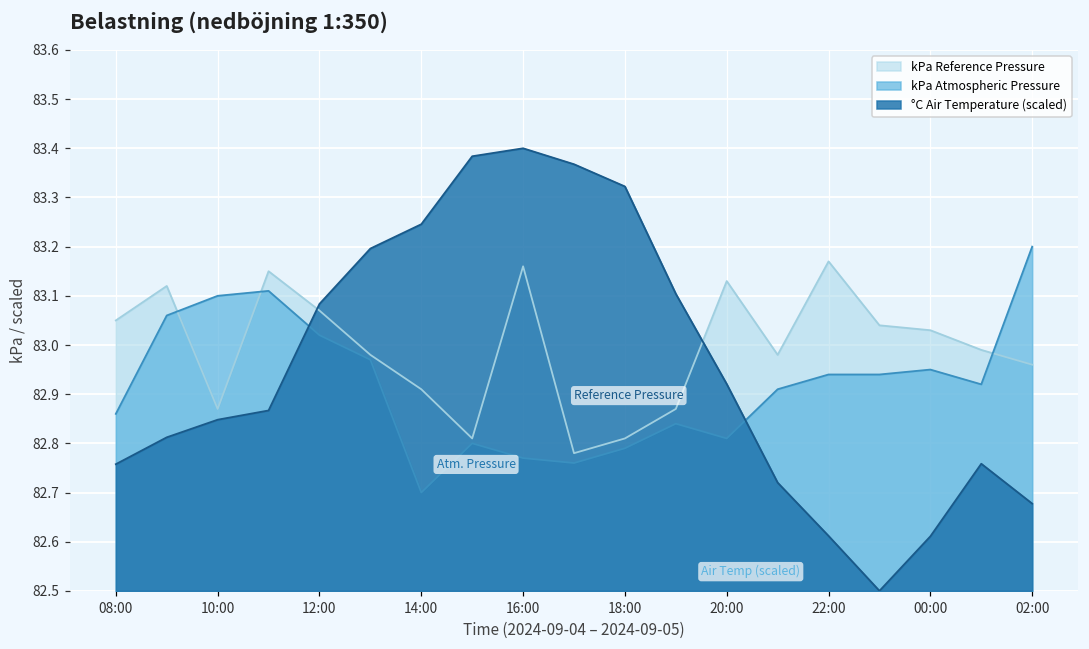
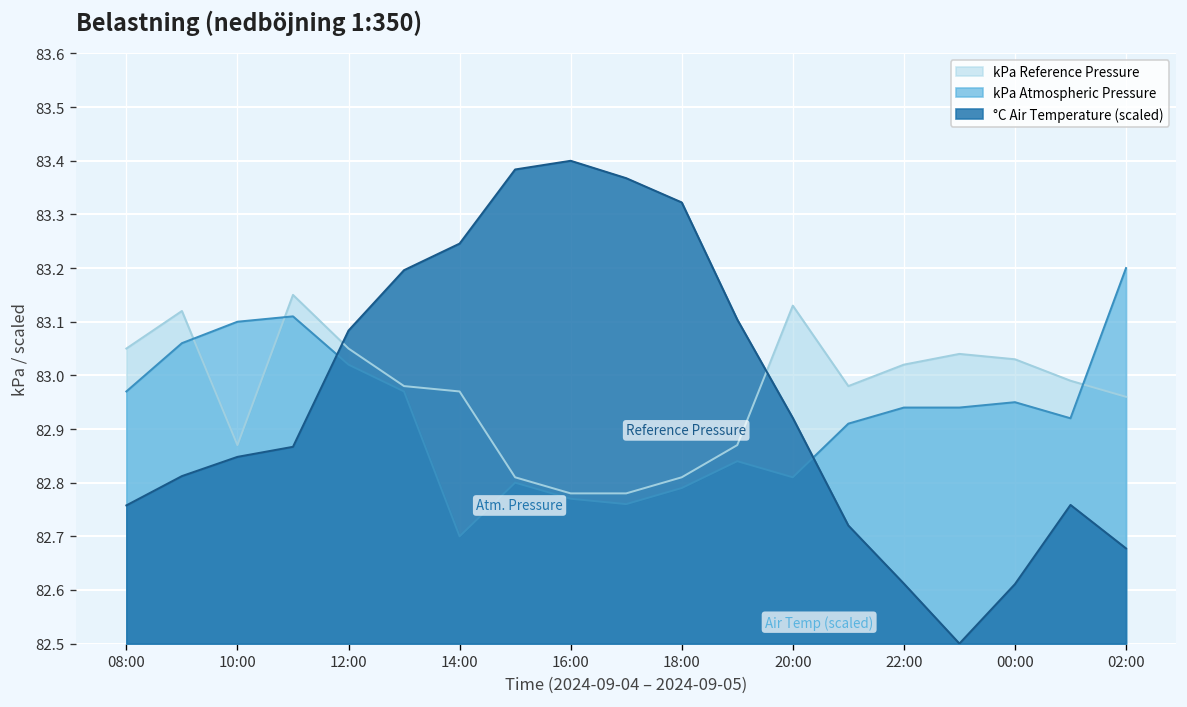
kPa Atmospheric Pressure, 08:00: 82.86 -> 82.97
kPa Reference Pressure, 12:00: 83.07 -> 83.05
kPa Reference Pressure, 14:00: 82.91 -> 82.97
kPa Reference Pressure, 16:00: 83.16 -> 82.78
kPa Reference Pressure, 22:00: 83.17 -> 83.02
